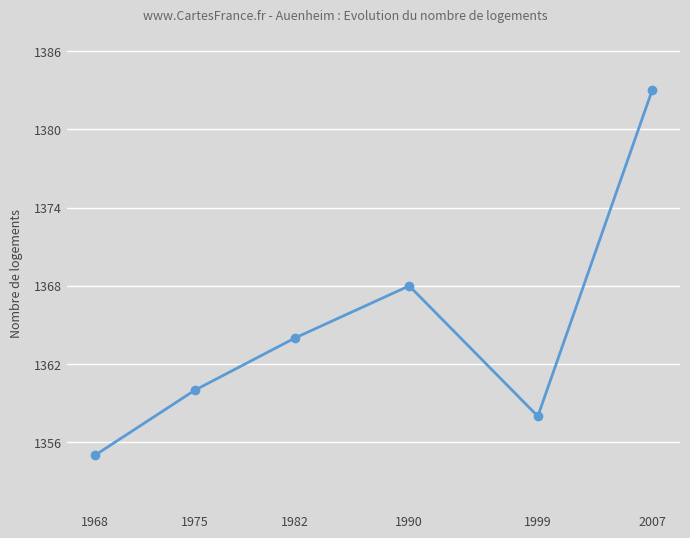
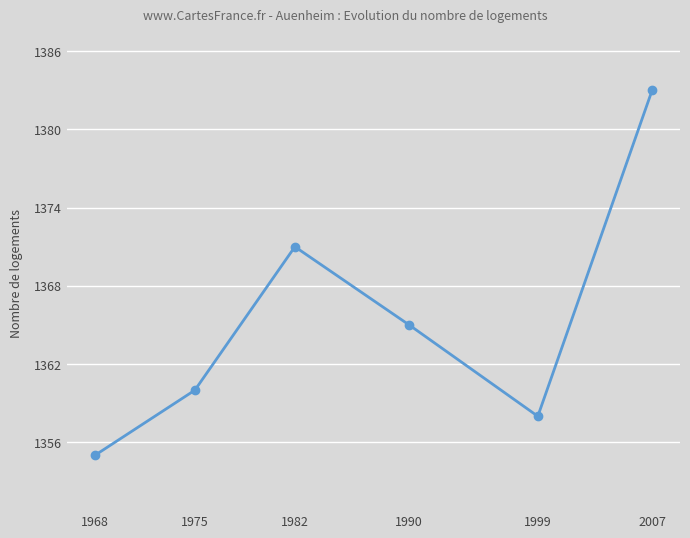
1982: 1364 -> 1371
1990: 1368 -> 1365
